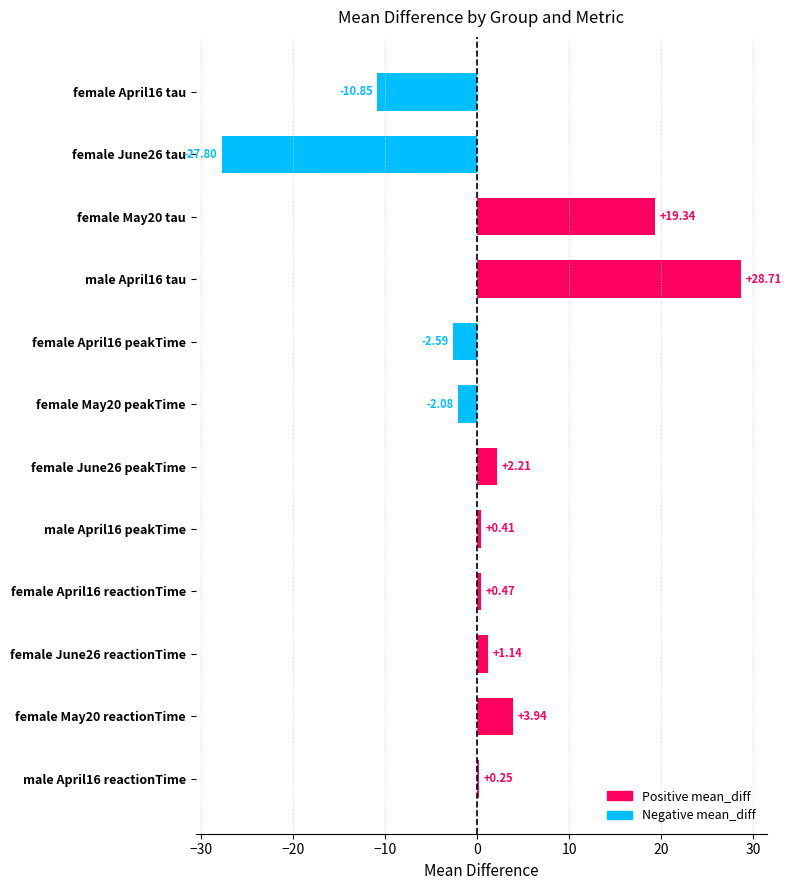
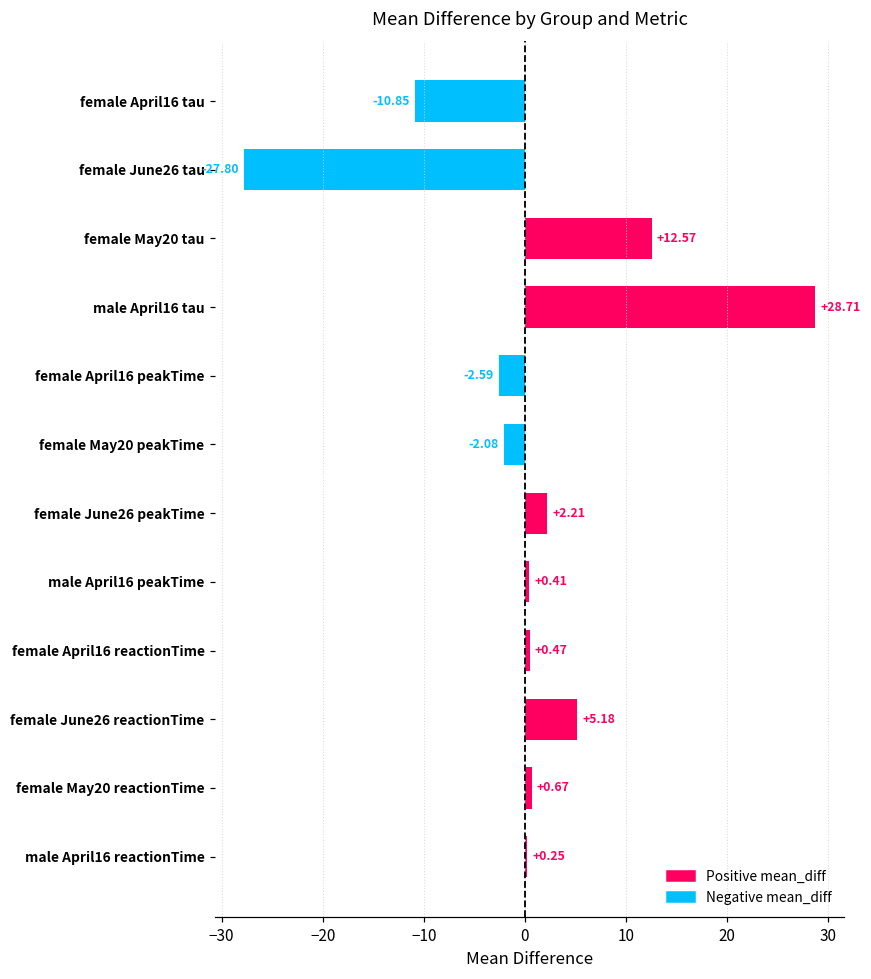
female May20 tau: +19.34 -> +12.57
female June26 reactionTime: +1.14 -> +5.18
female May20 reactionTime: +3.94 -> +0.67
